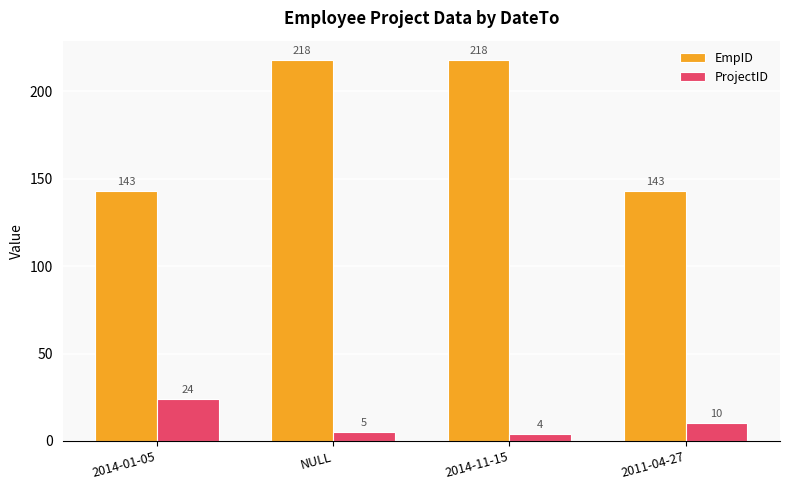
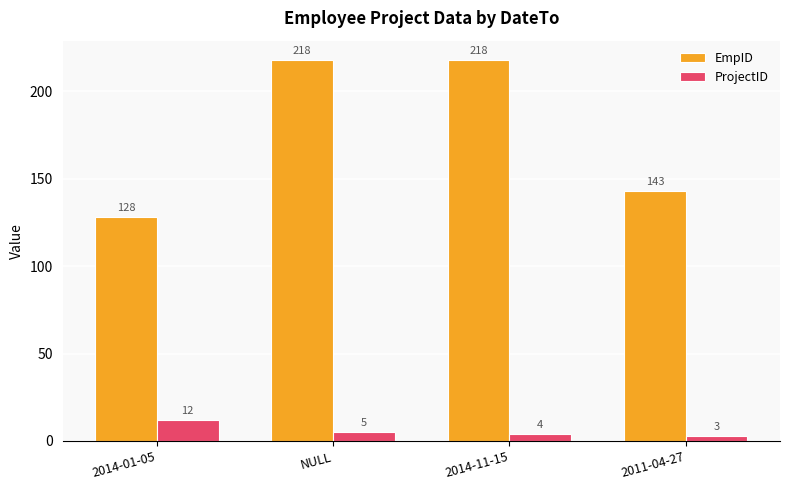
EmpID, 2014-01-05: 143 -> 128
ProjectID, 2014-01-05: 24 -> 12
ProjectID, 2011-04-27: 10 -> 3
